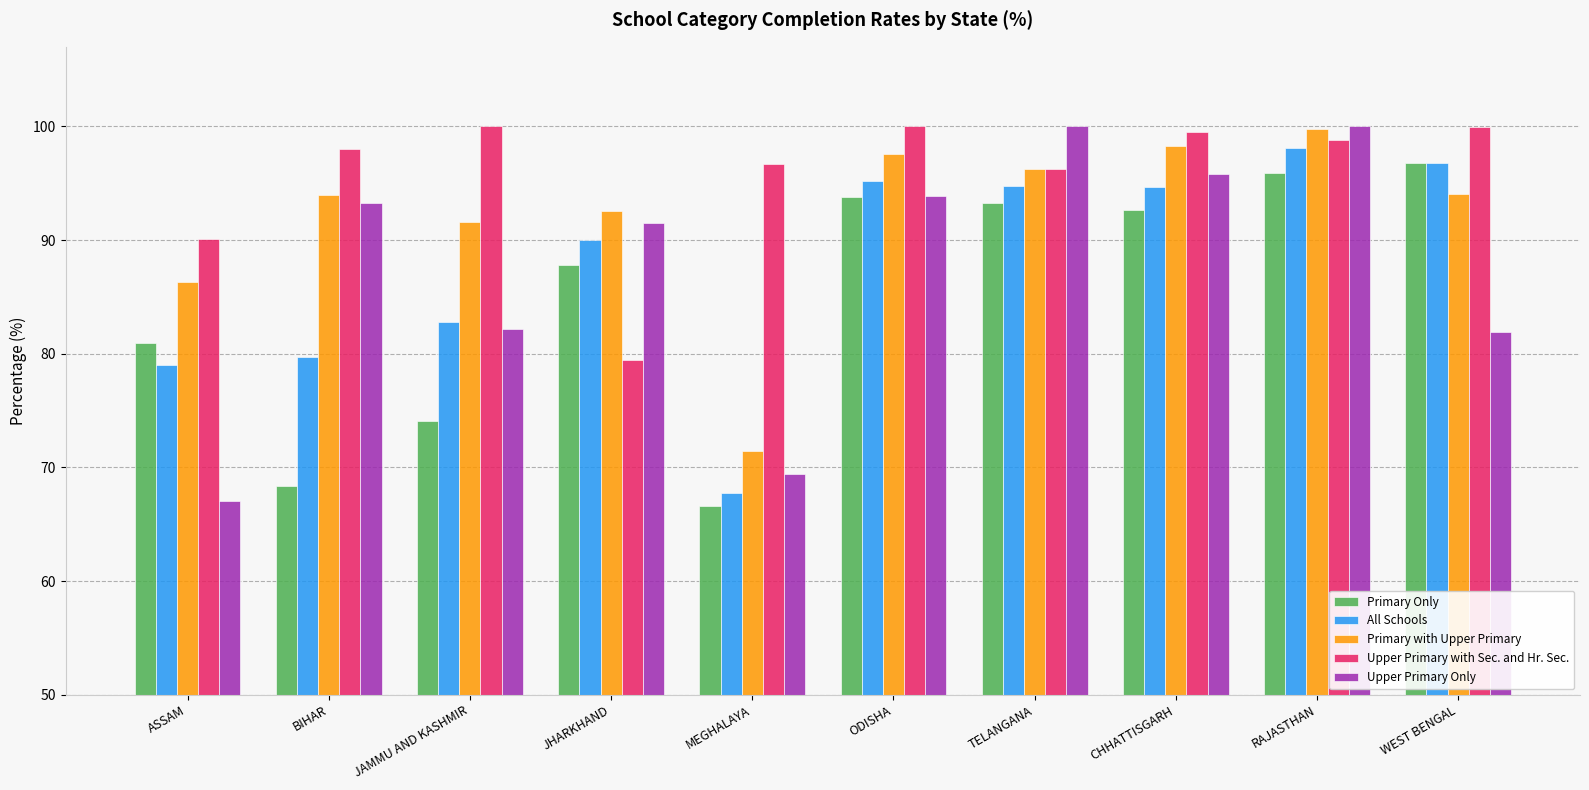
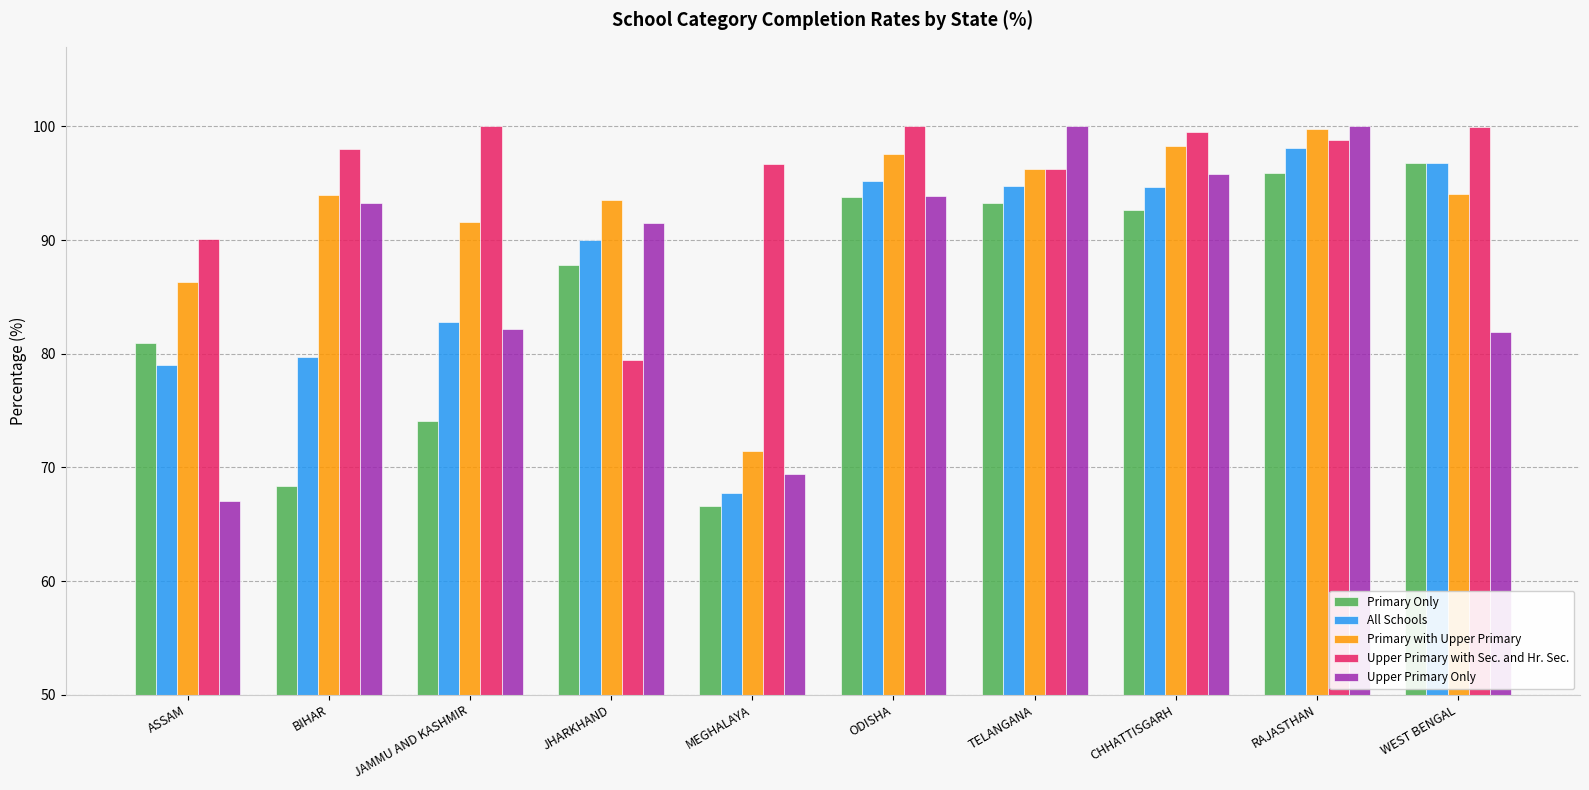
Primary with Upper Primary, JHARKHAND: 92.6 -> 93.5
